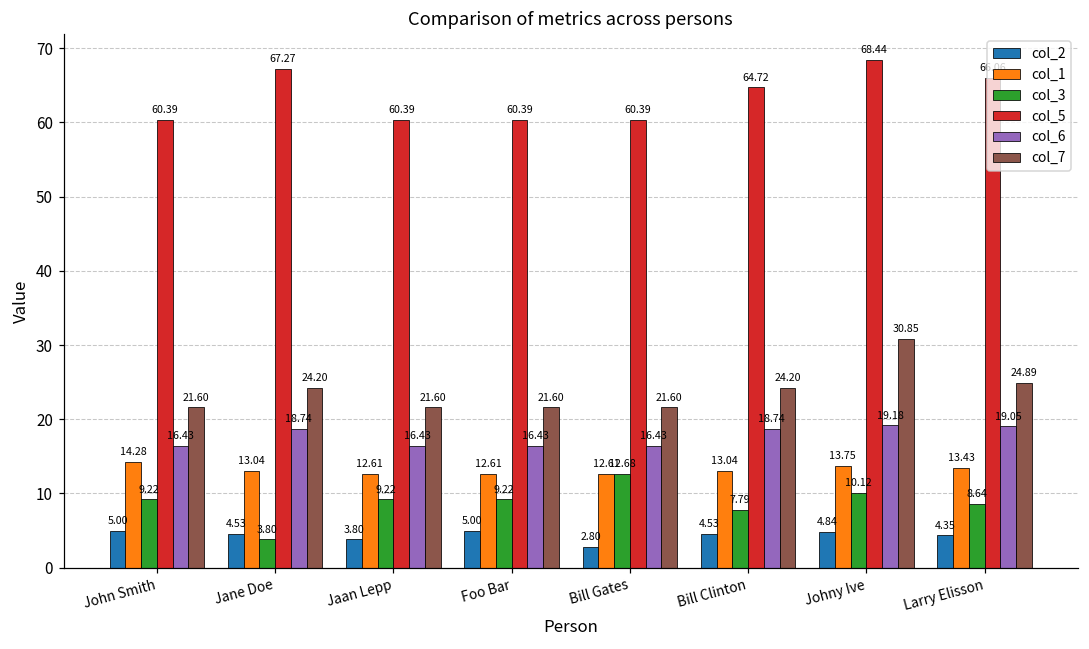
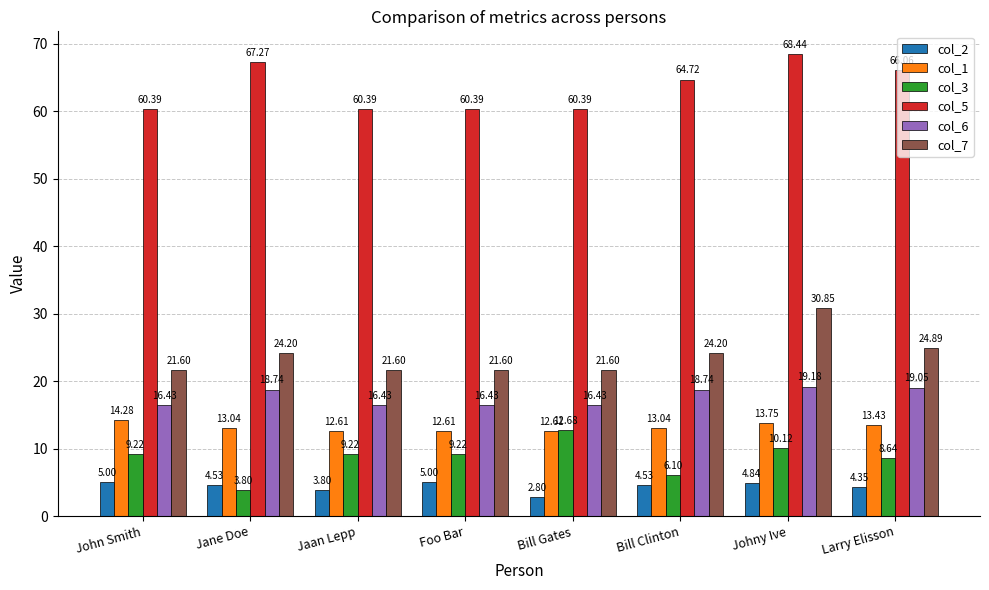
col_3, Bill Clinton: 7.79 -> 6.10
